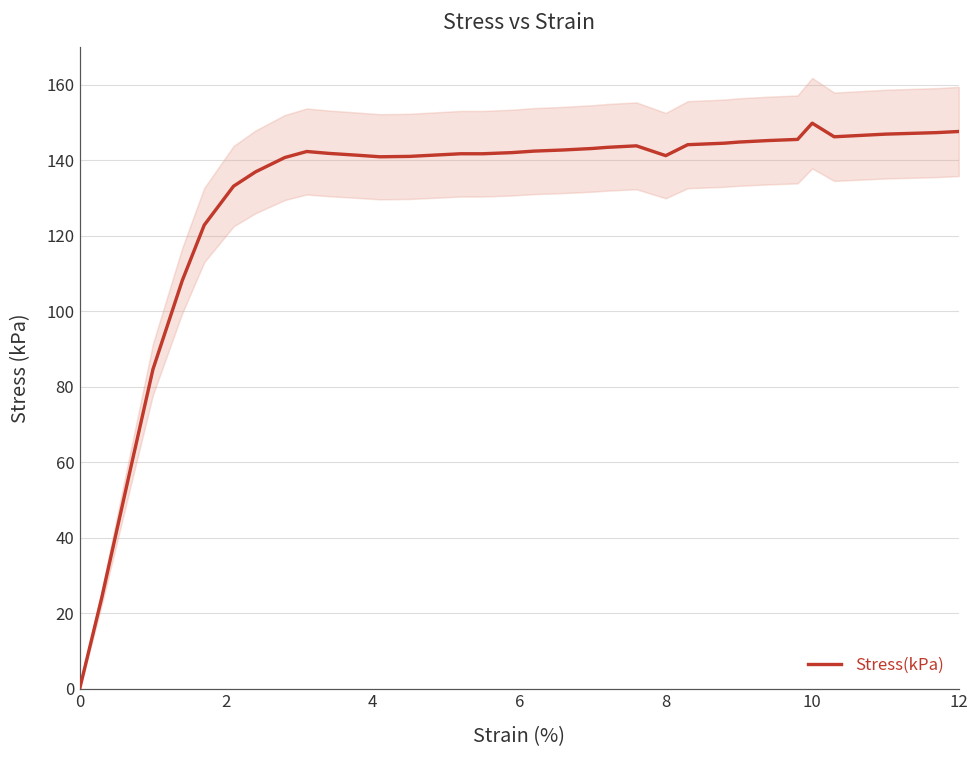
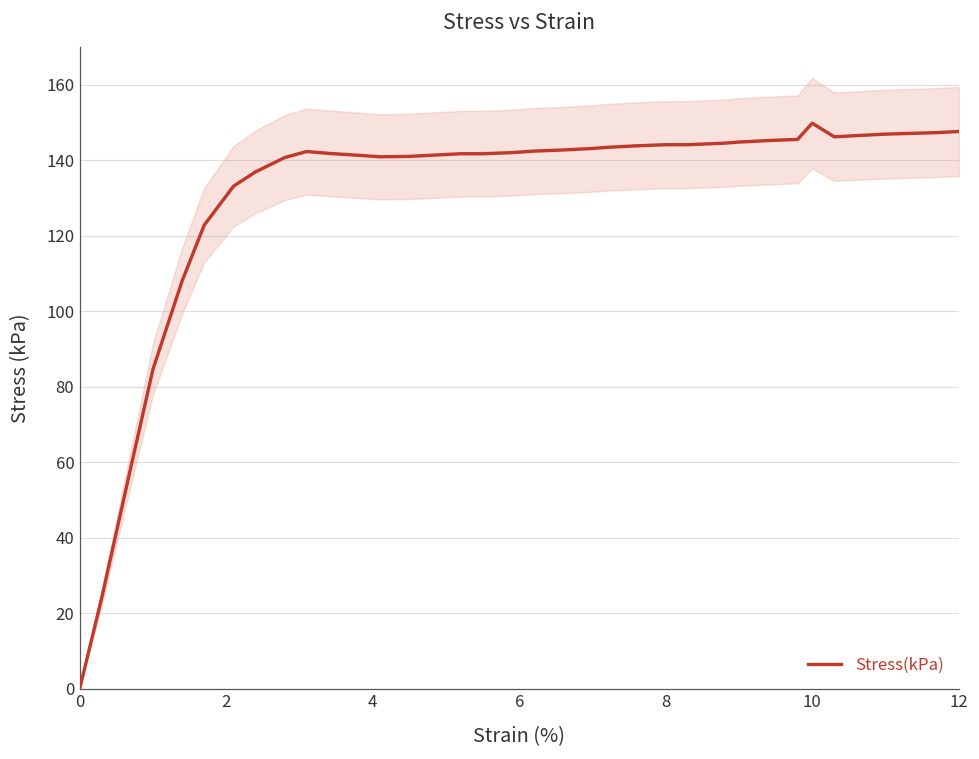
Stress(kPa), 8: 141 -> 144
